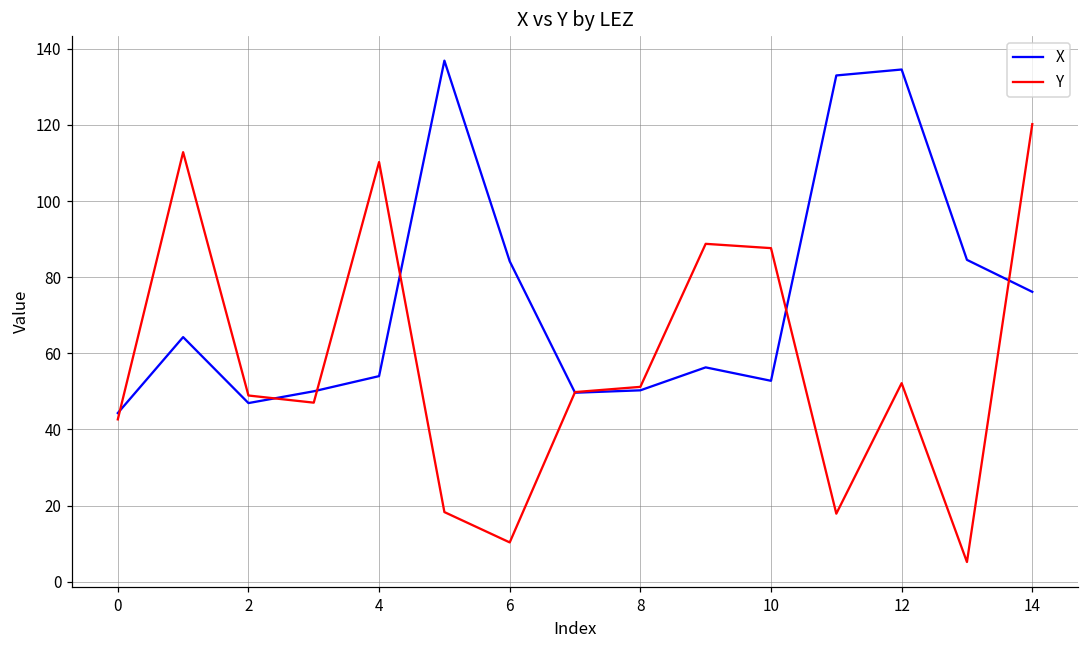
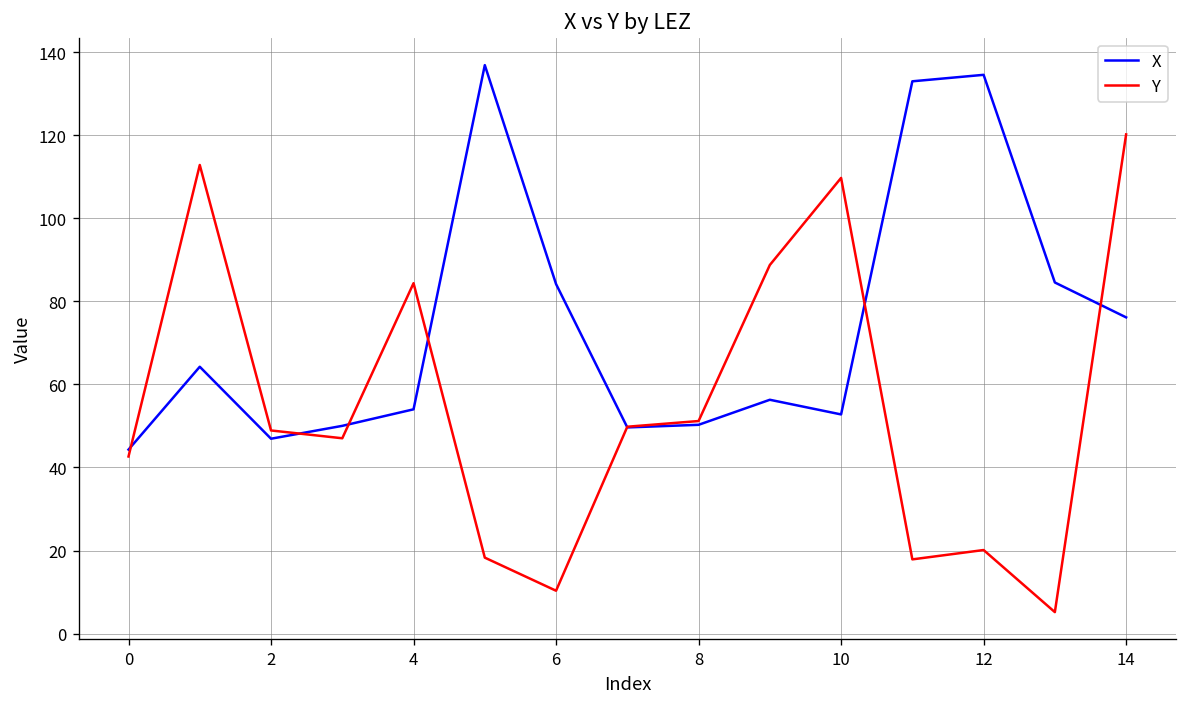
Y, 4: 110 -> 84
Y, 10: 88 -> 110
Y, 12: 52 -> 20
